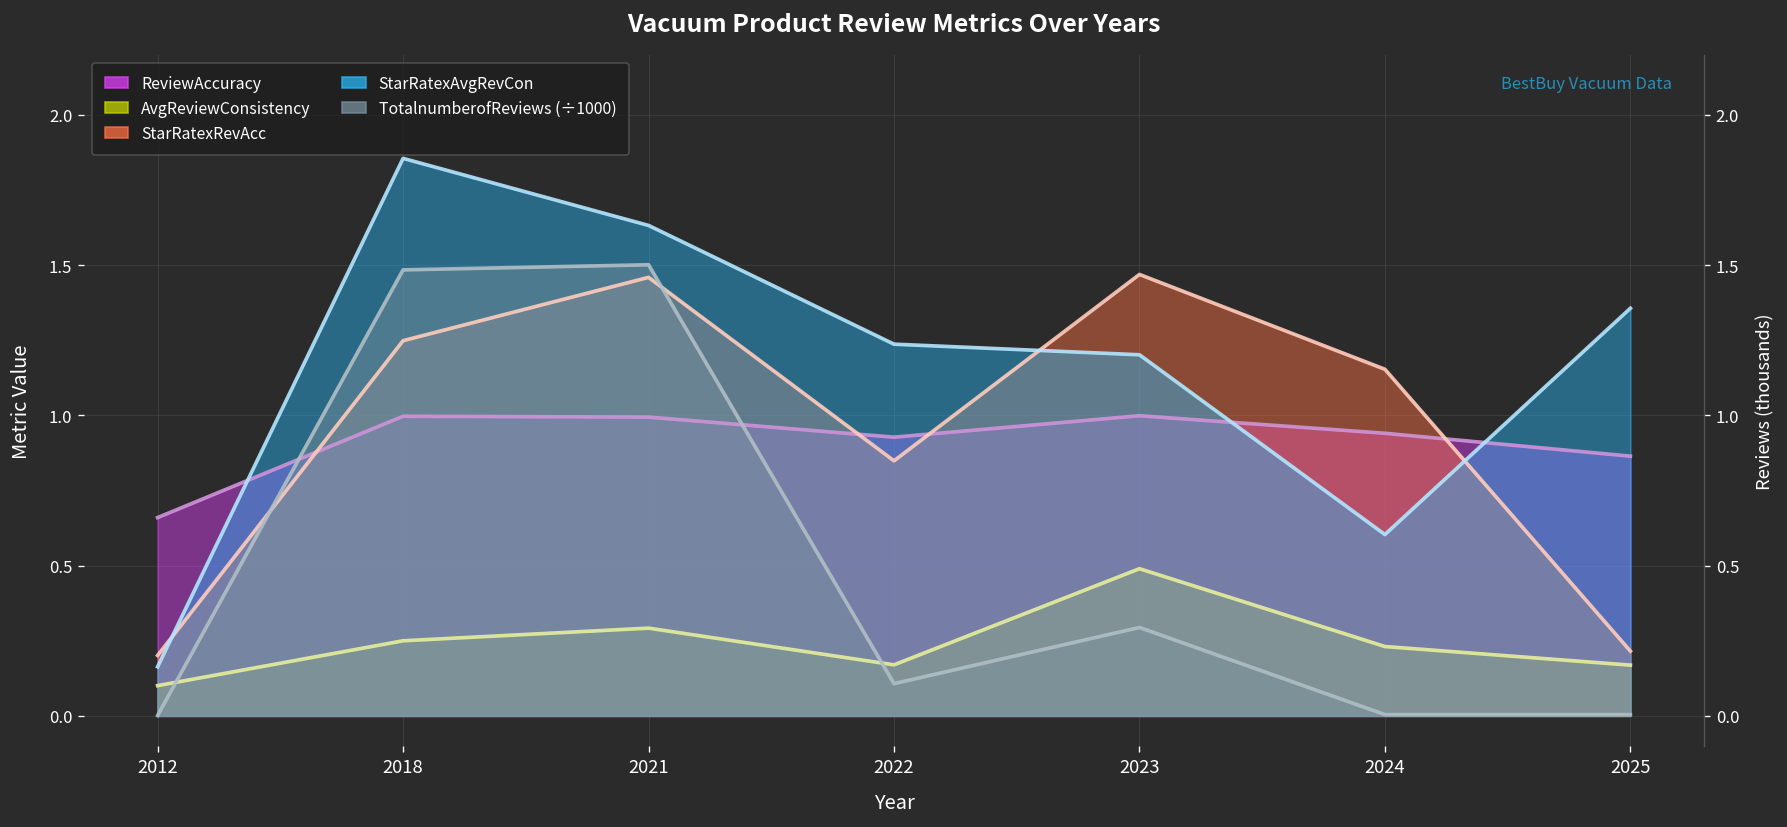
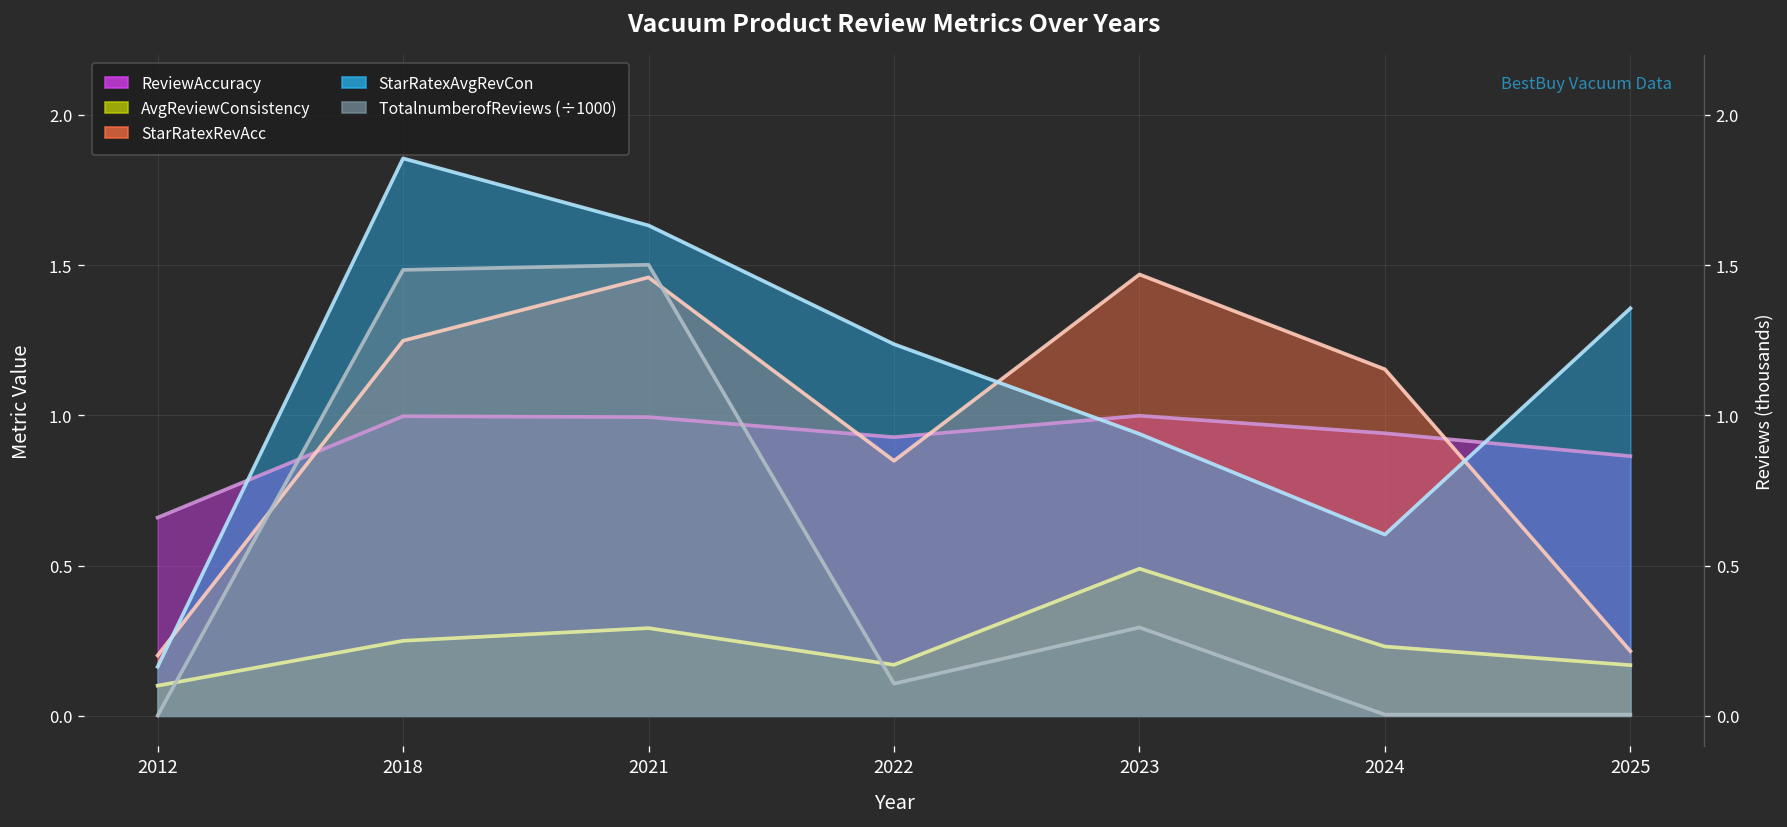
StarRatexAvgRevCon, 2023: 1.20 -> 0.94
